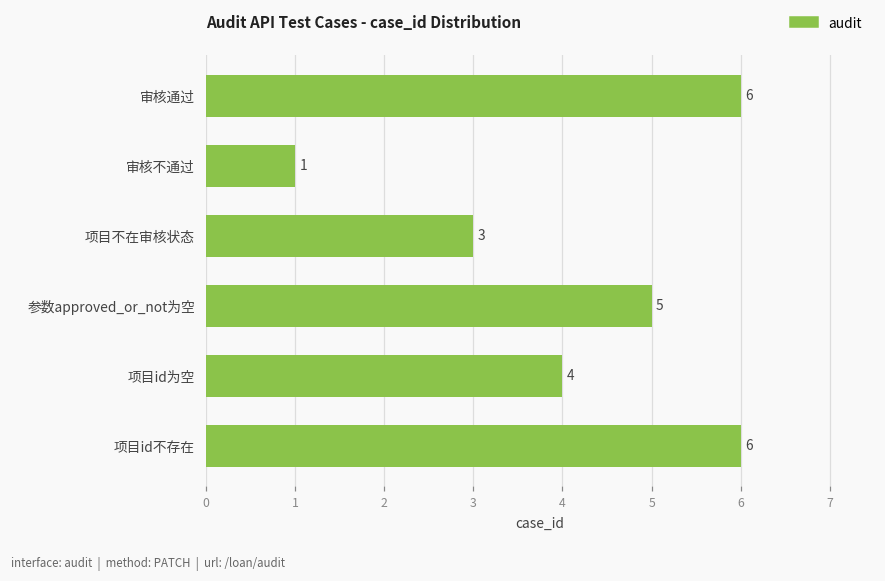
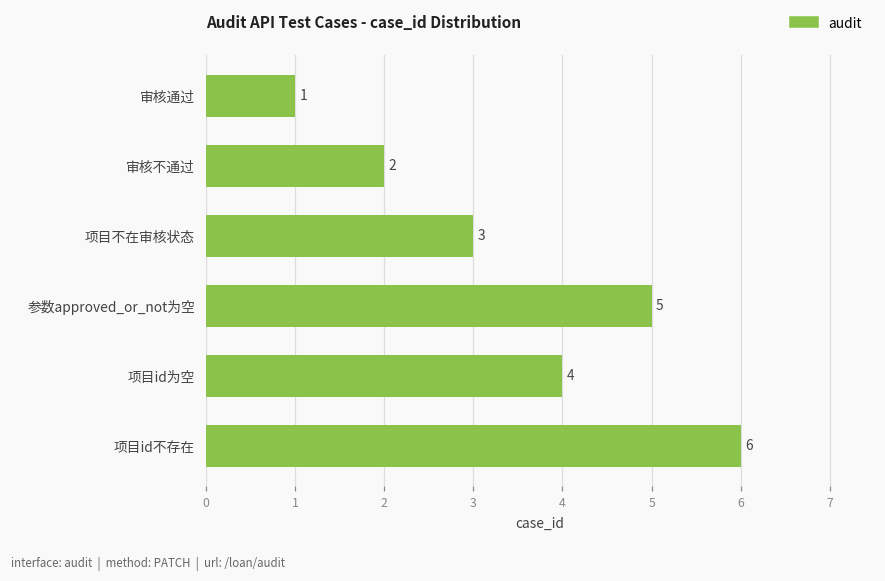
审核通过: 6 -> 1
审核不通过: 1 -> 2
